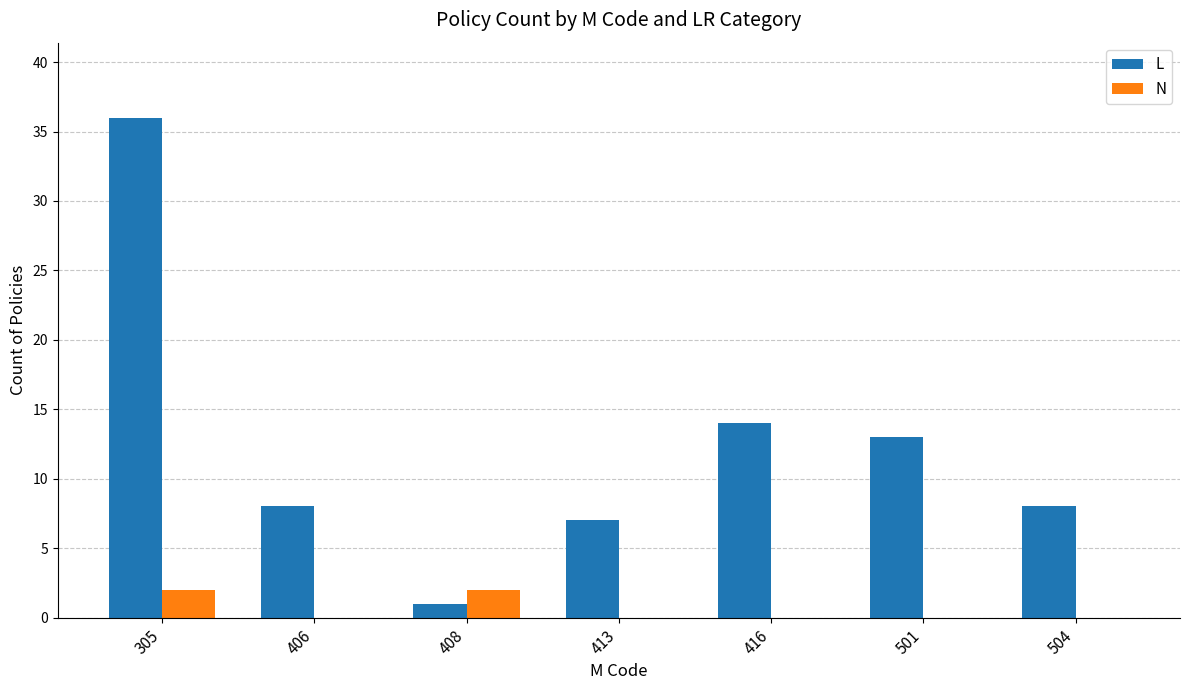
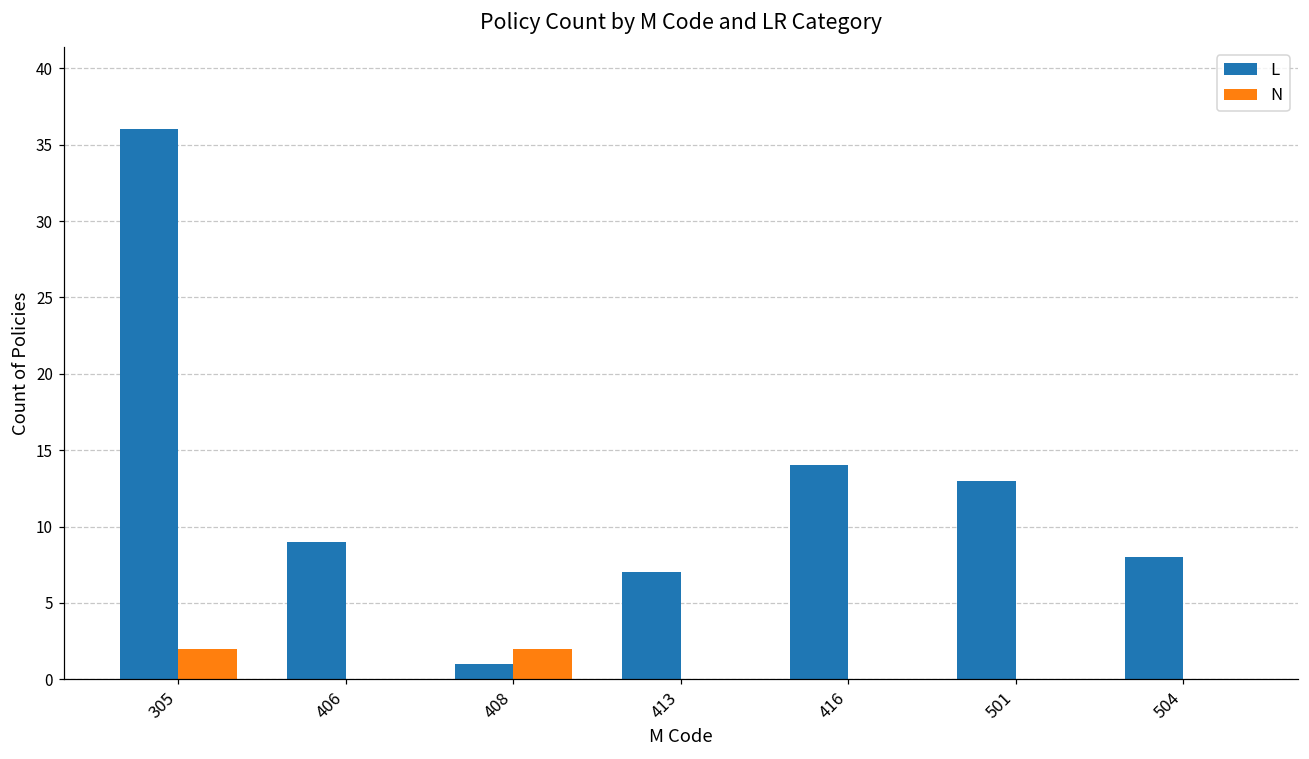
L, 406: 8 -> 9
